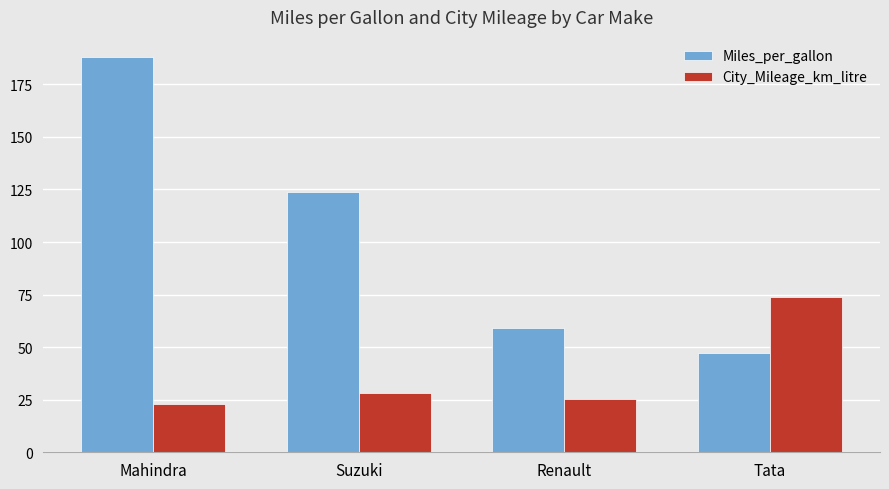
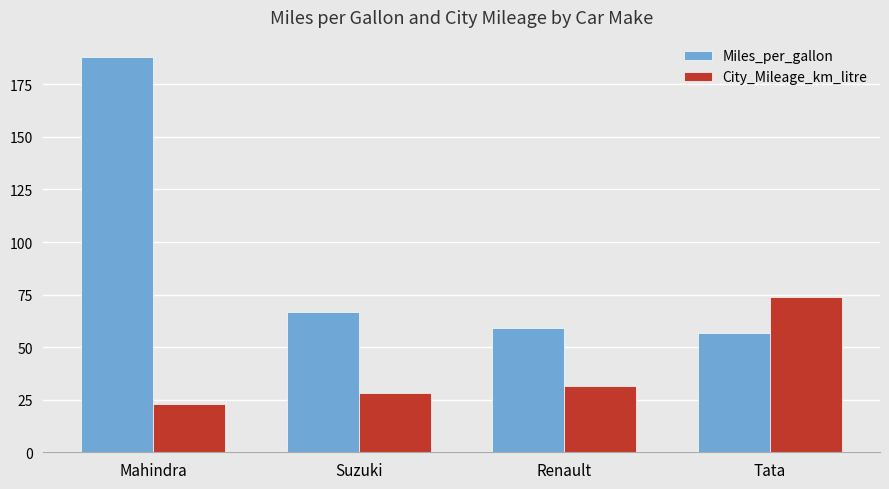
Miles_per_gallon, Suzuki: 124 -> 67
City_Mileage_km_litre, Renault: 25 -> 32
Miles_per_gallon, Tata: 47 -> 57
